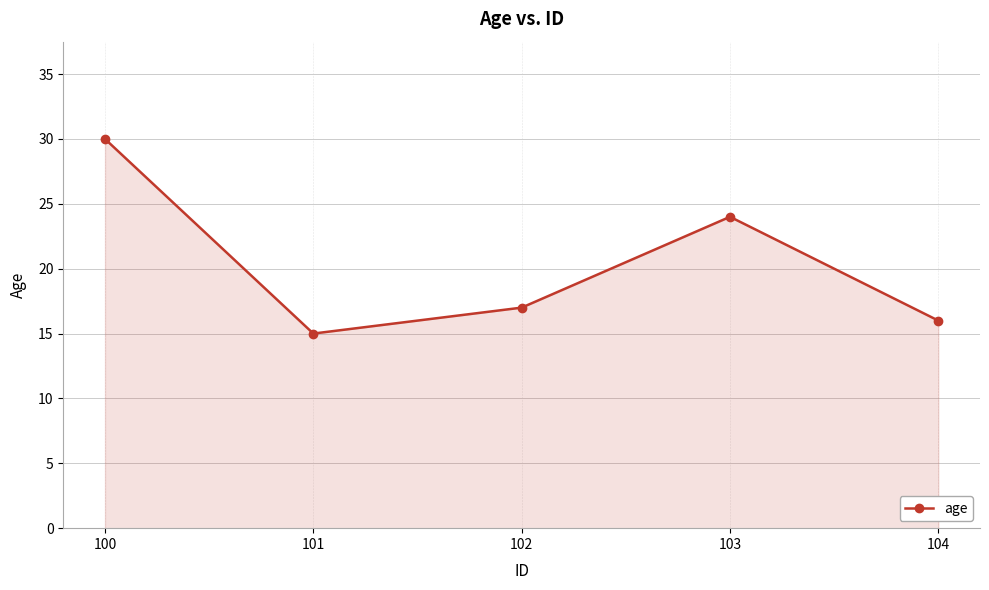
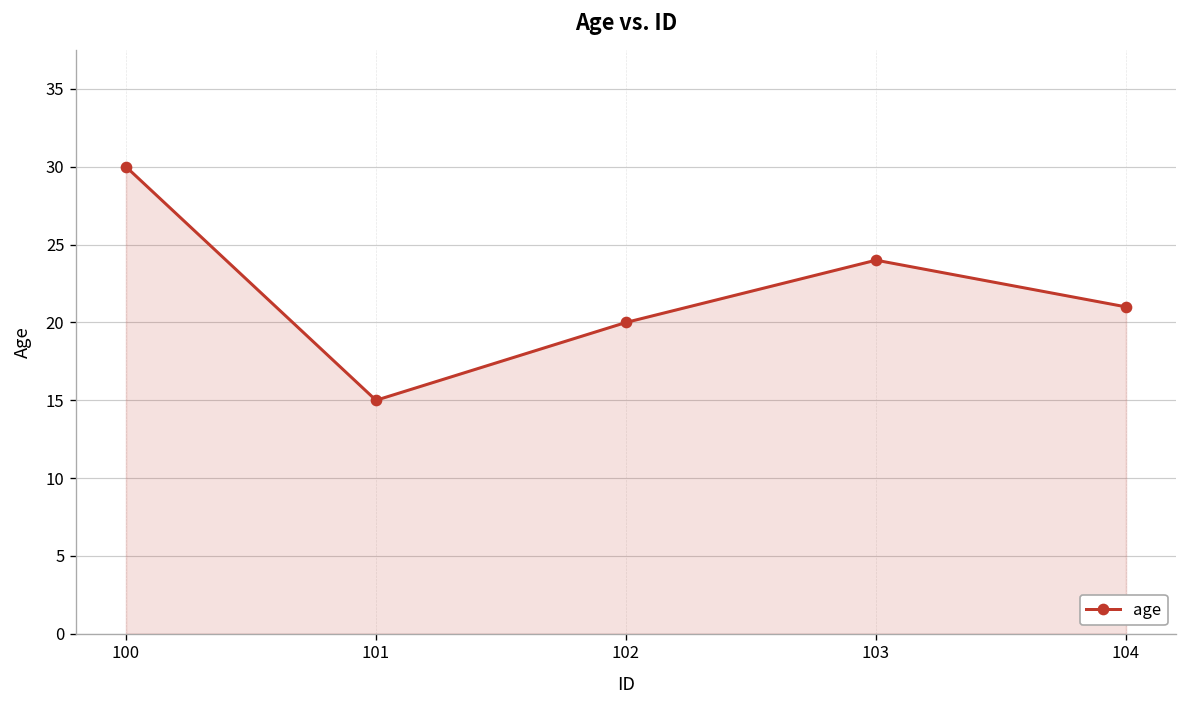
102: 17 -> 20
104: 16 -> 21
